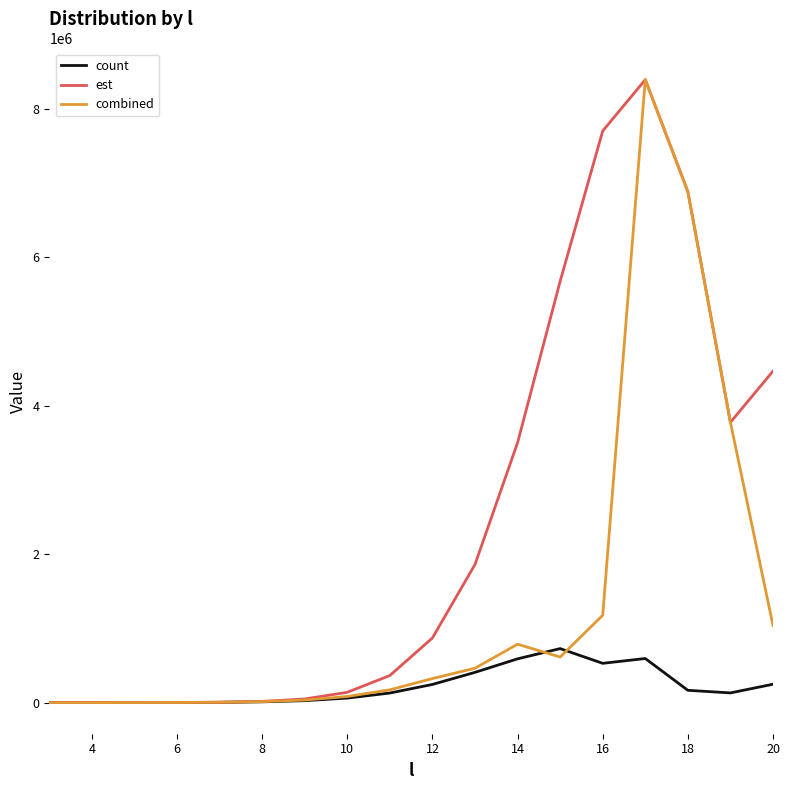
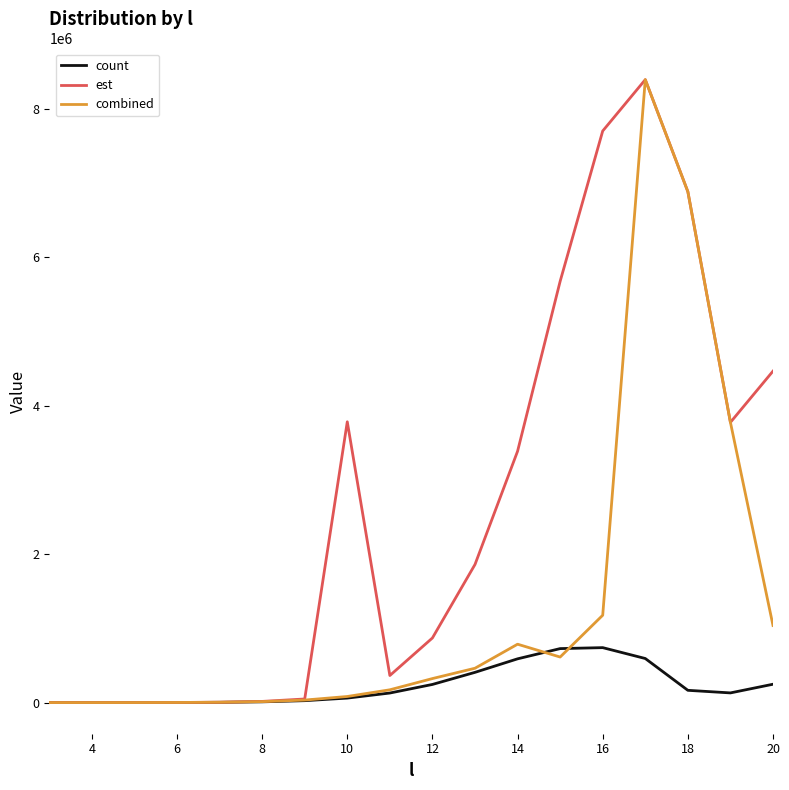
est, 10: 100000 -> 3800000
est, 14: 3500000 -> 3400000
count, 16: 500000 -> 700000
